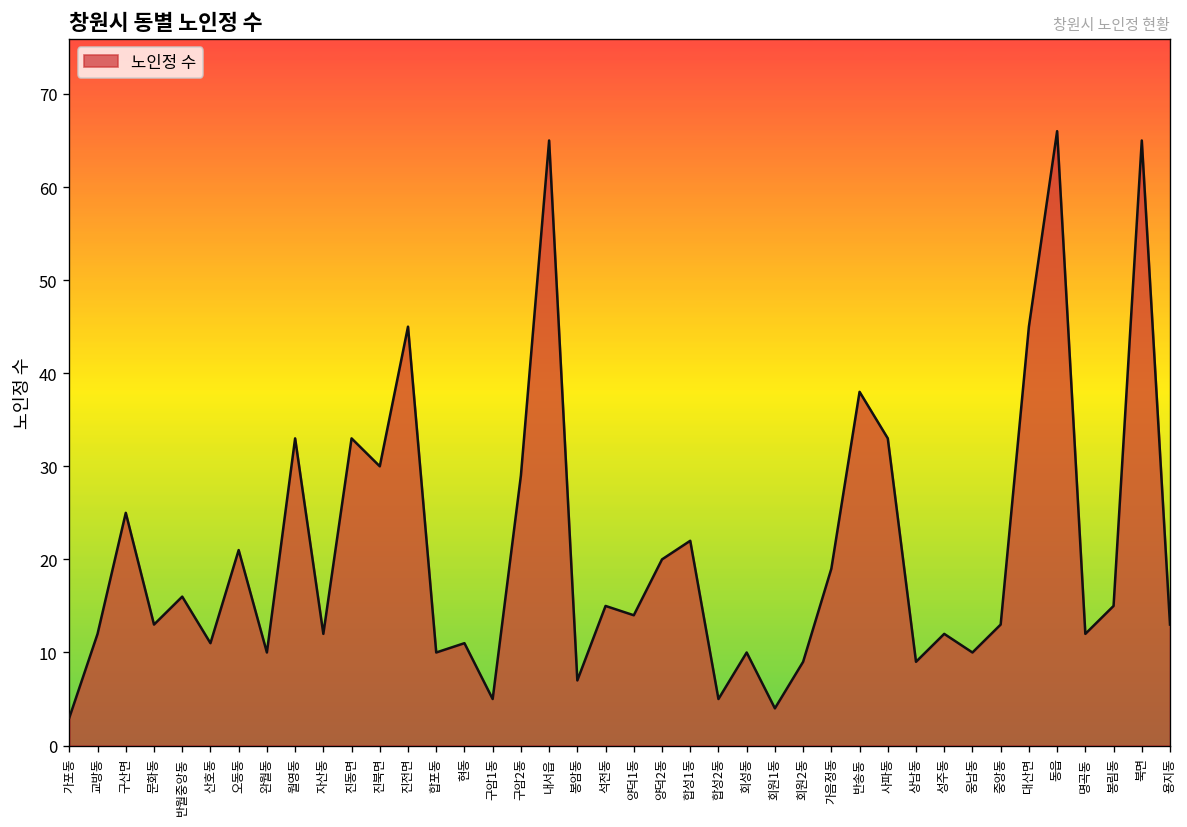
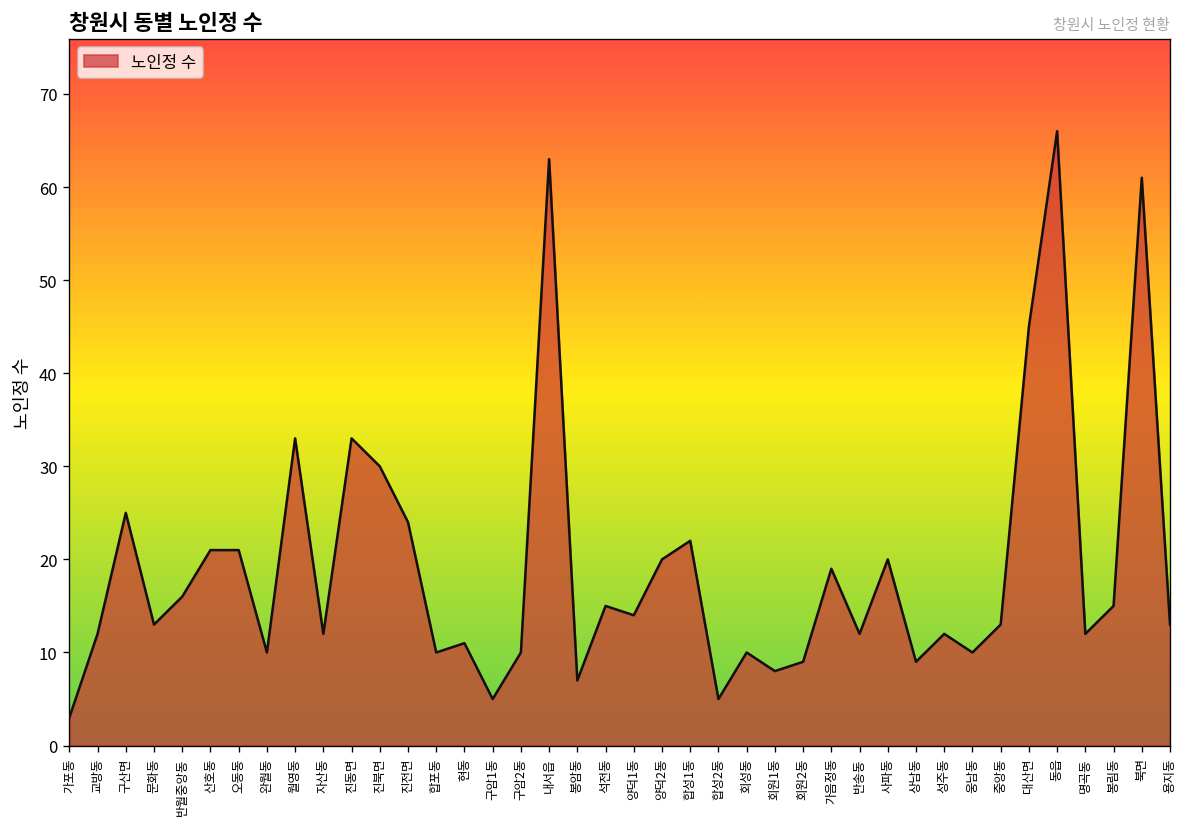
산호동: 11 -> 21
진전면: 45 -> 24
구암2동: 29 -> 10
내서읍: 65 -> 63
회원1동: 4 -> 8
반송동: 38 -> 12
사파동: 33 -> 20
북면: 65 -> 61
